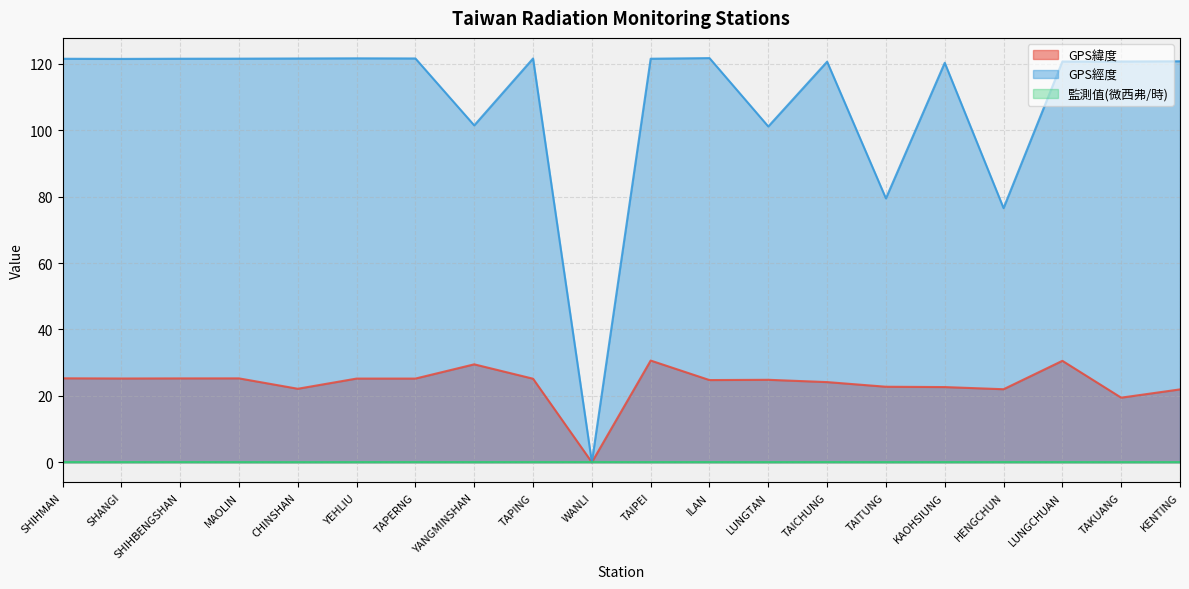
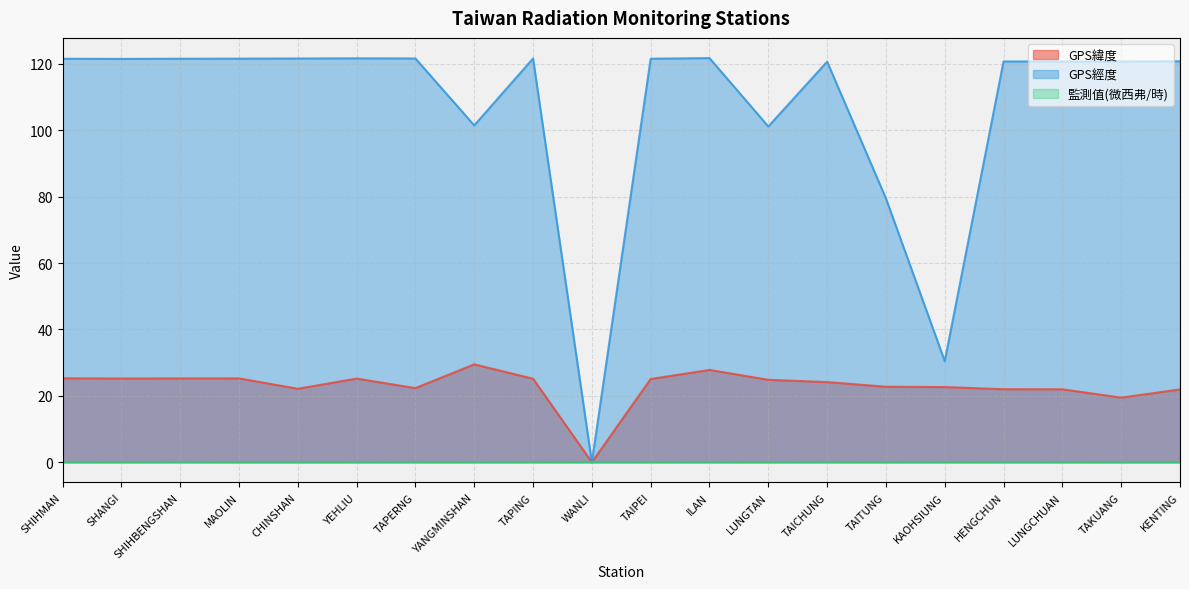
GPS緯度, TAPERNG: 25 -> 22
GPS緯度, TAIPEI: 31 -> 25
GPS緯度, ILAN: 25 -> 28
GPS經度, KAOHSIUNG: 120 -> 30
GPS經度, HENGCHUN: 77 -> 121
GPS緯度, LUNGCHUAN: 31 -> 22
